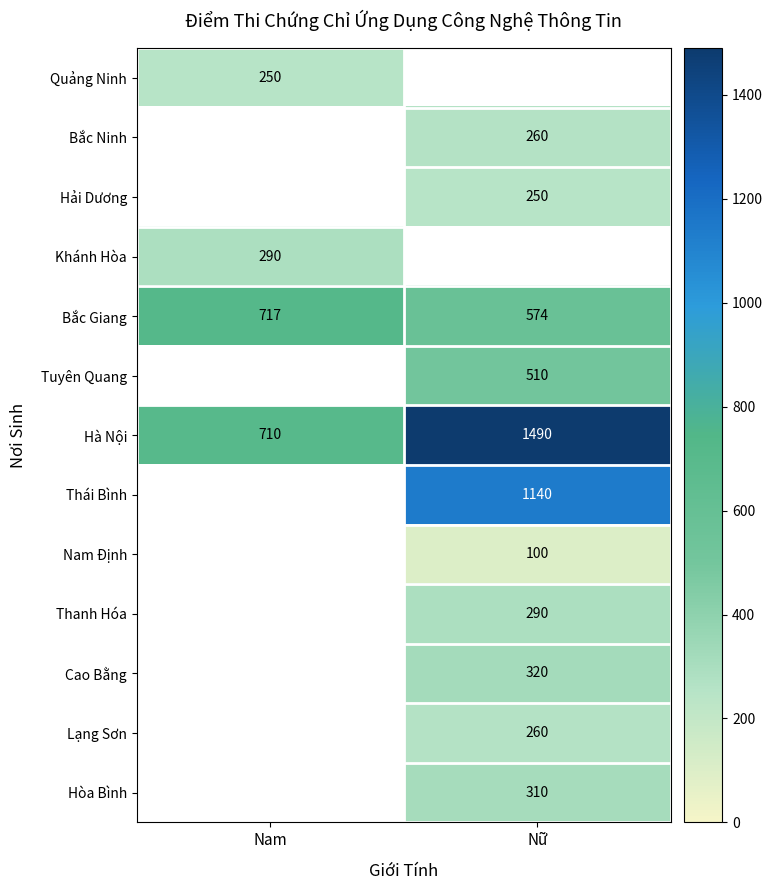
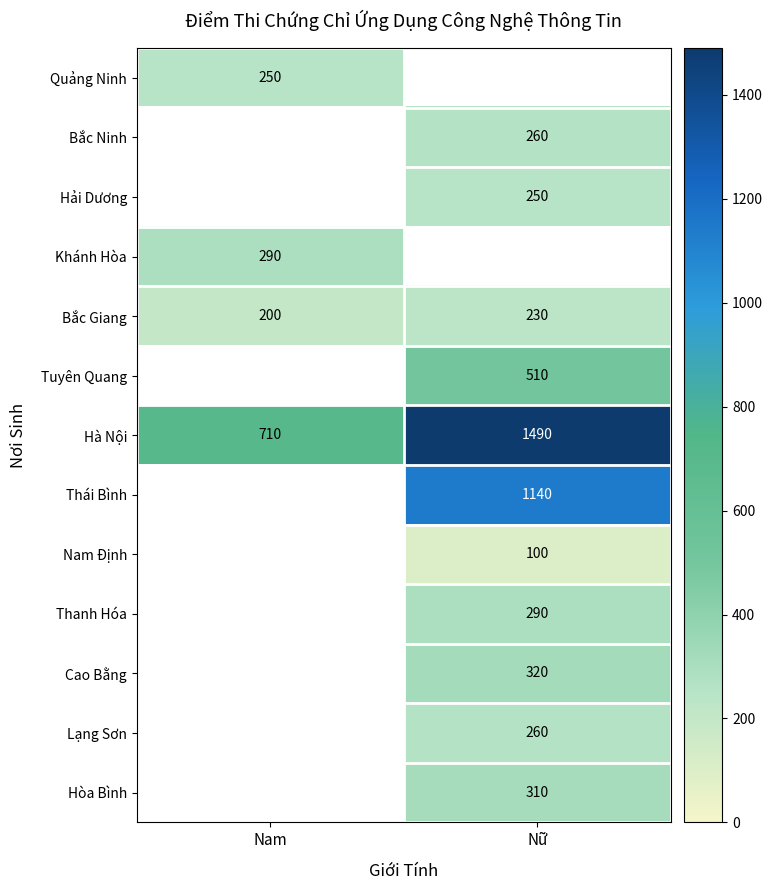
Bắc Giang, Nam: 717 -> 200
Bắc Giang, Nữ: 574 -> 230
